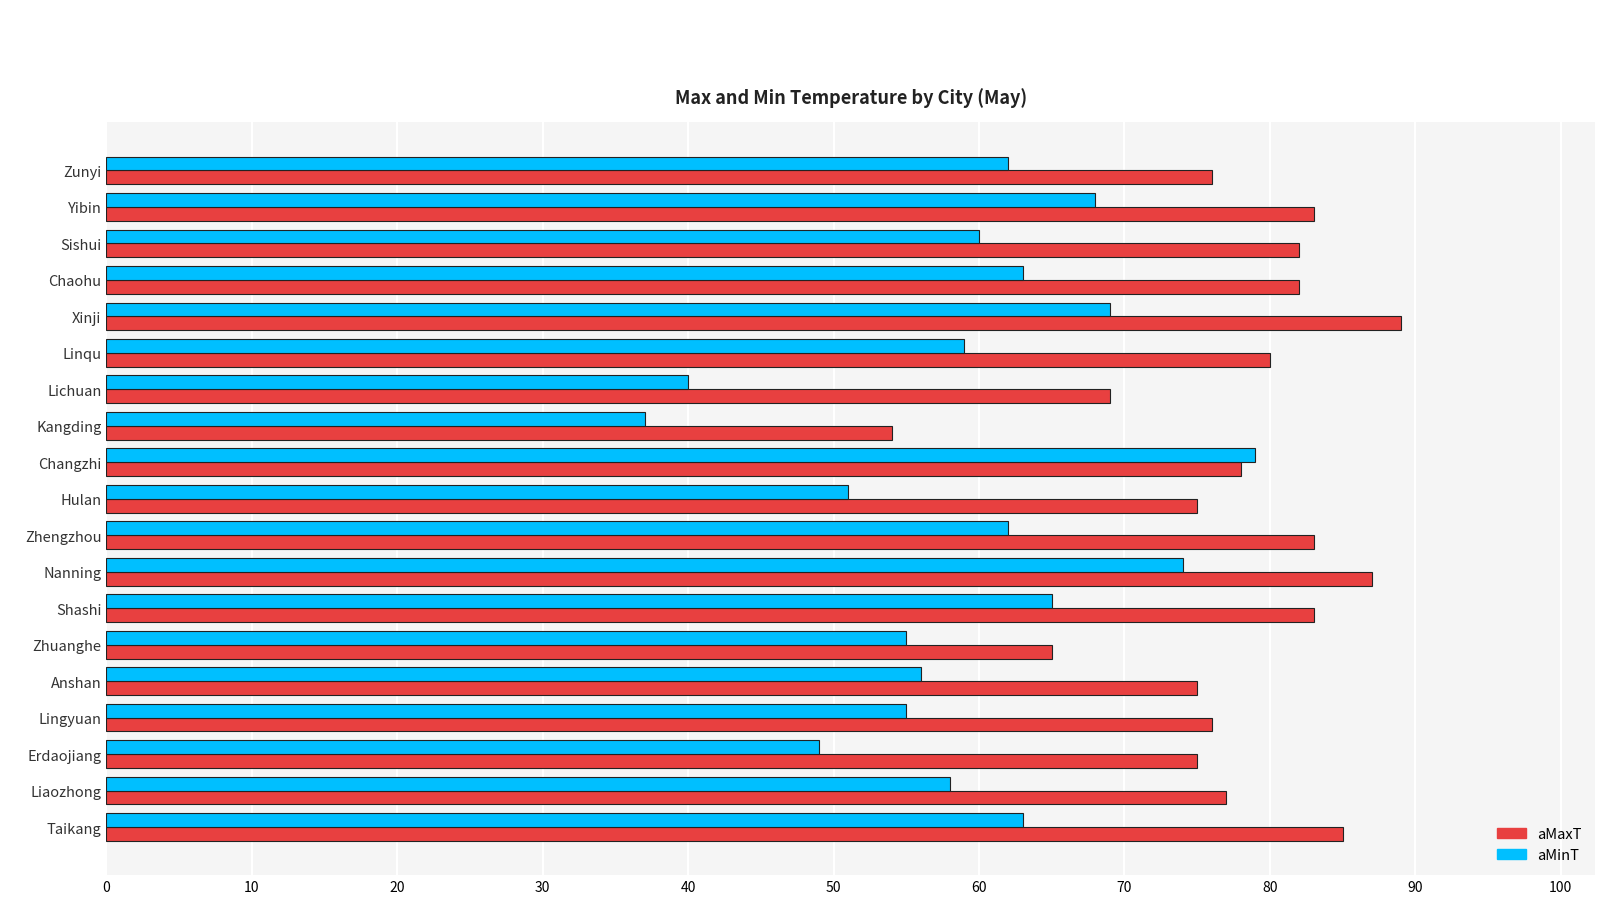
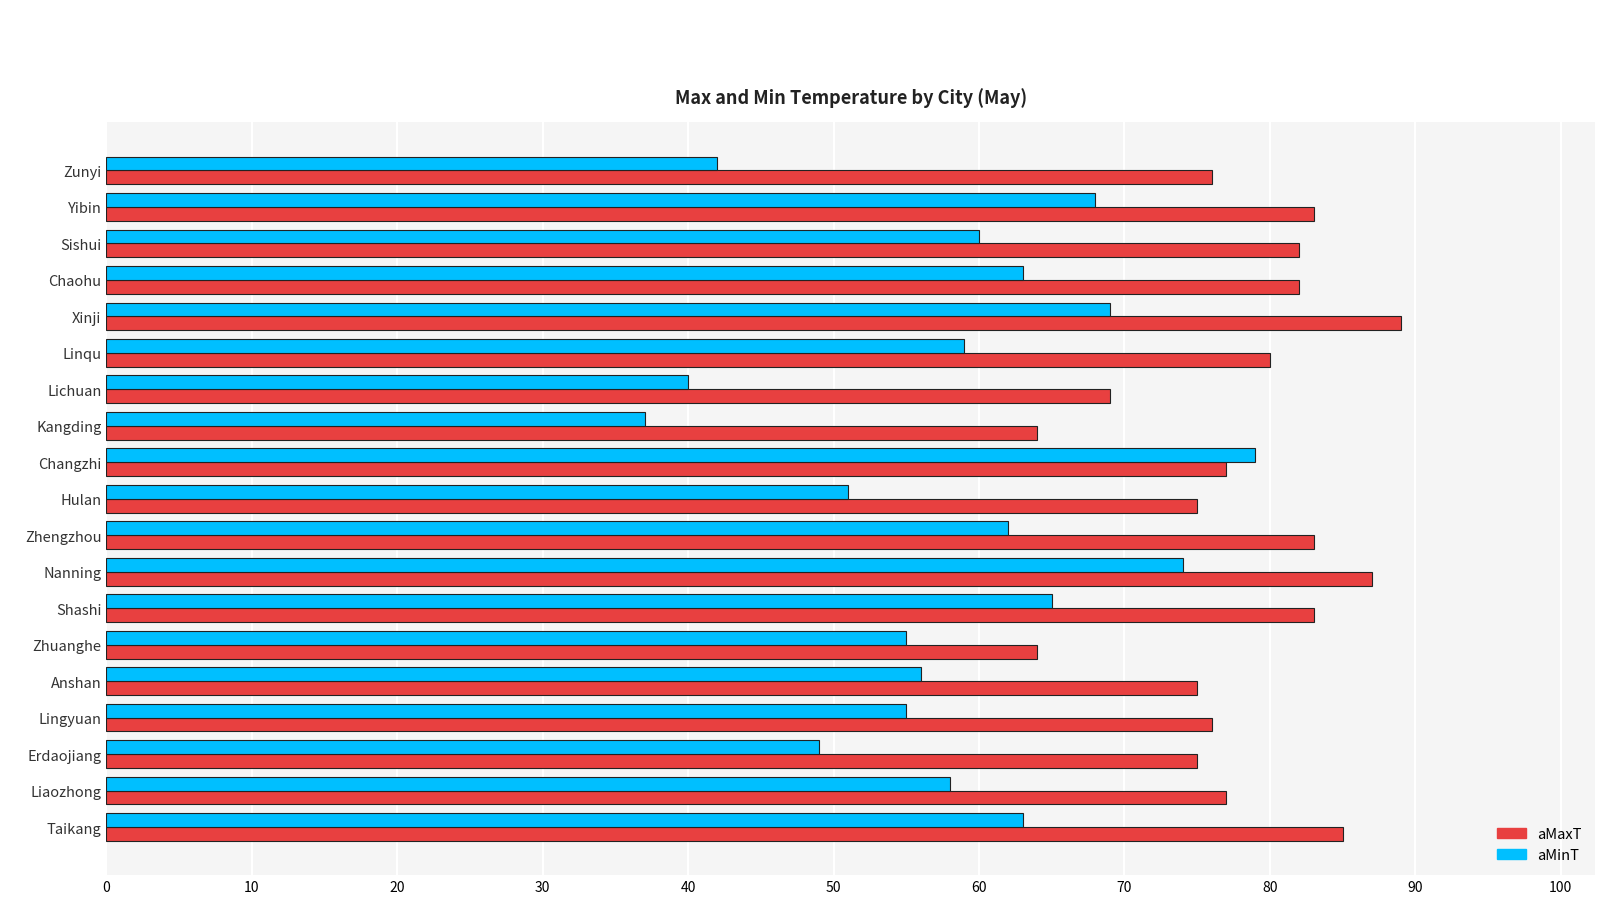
aMinT, Zunyi: 62 -> 42
aMaxT, Kangding: 54 -> 64
aMaxT, Changzhi: 78 -> 77
aMaxT, Zhuanghe: 65 -> 64
